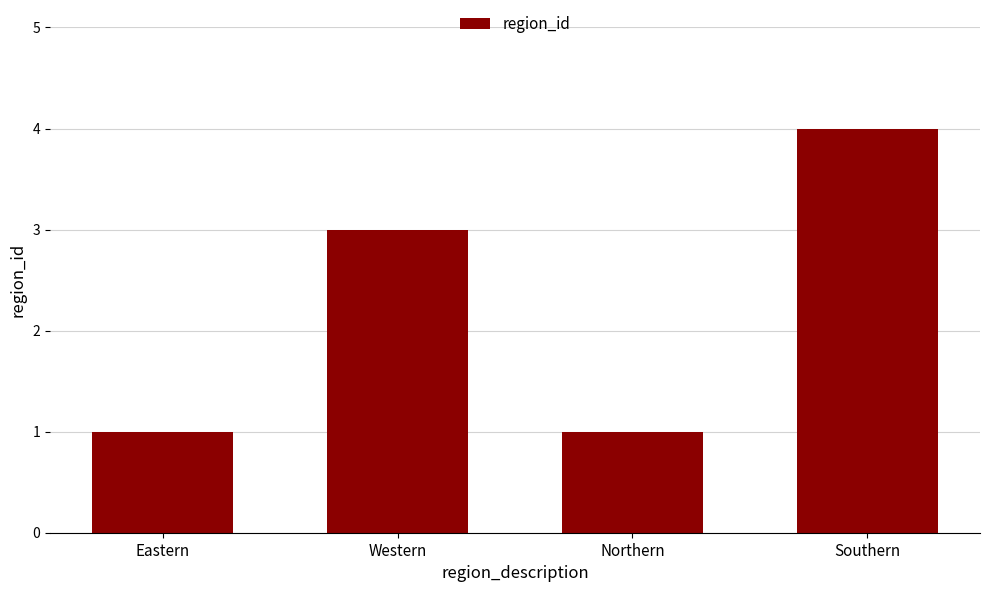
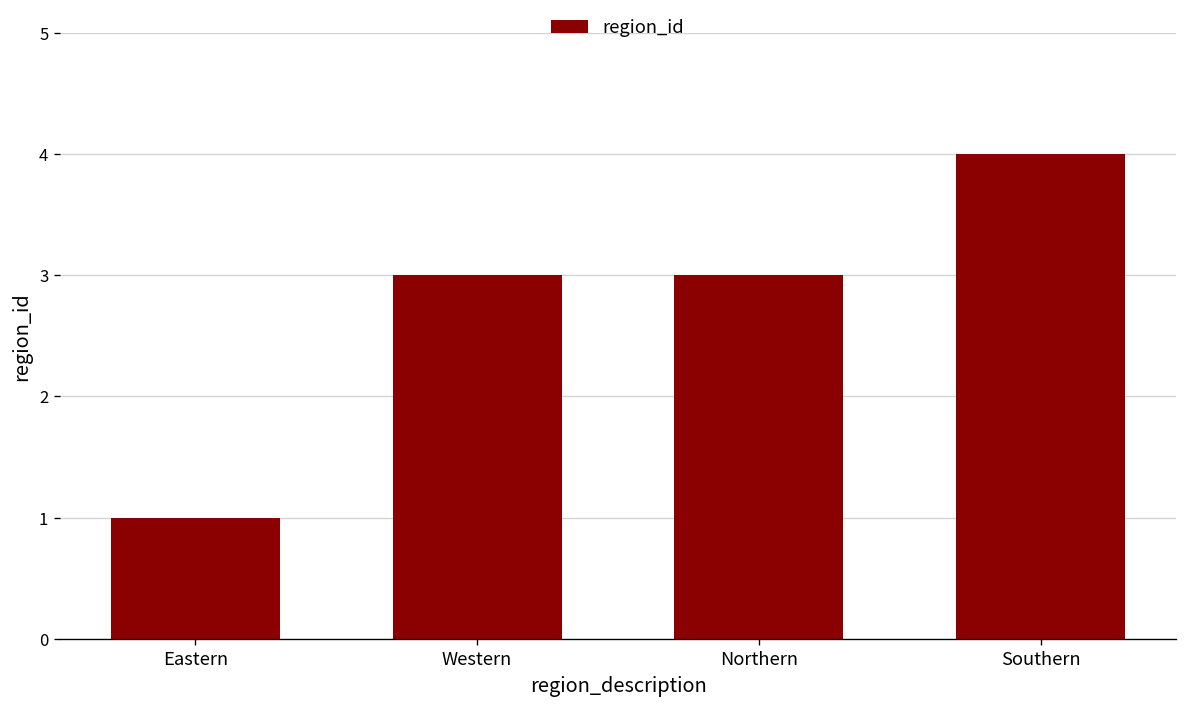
Northern: 1 -> 3
